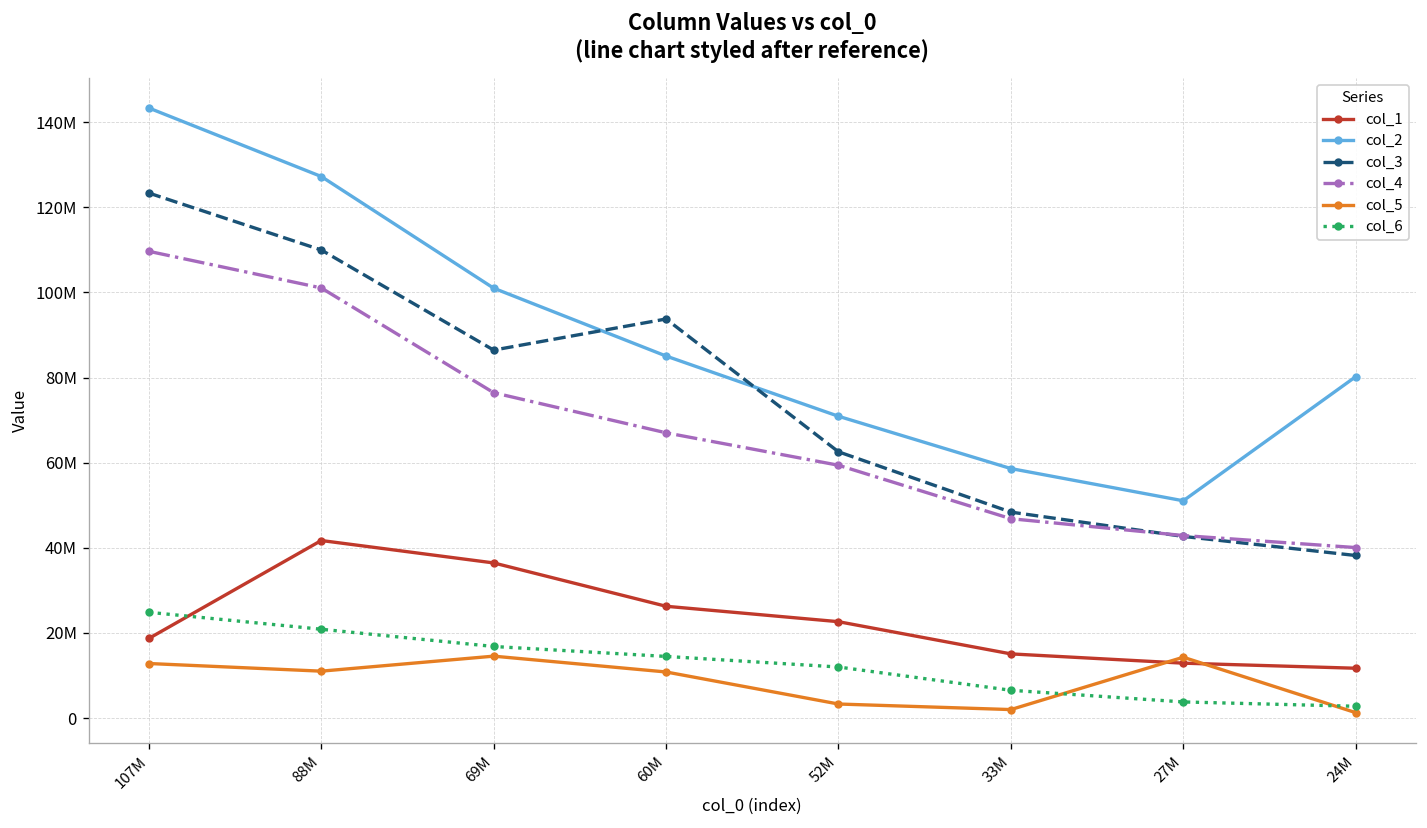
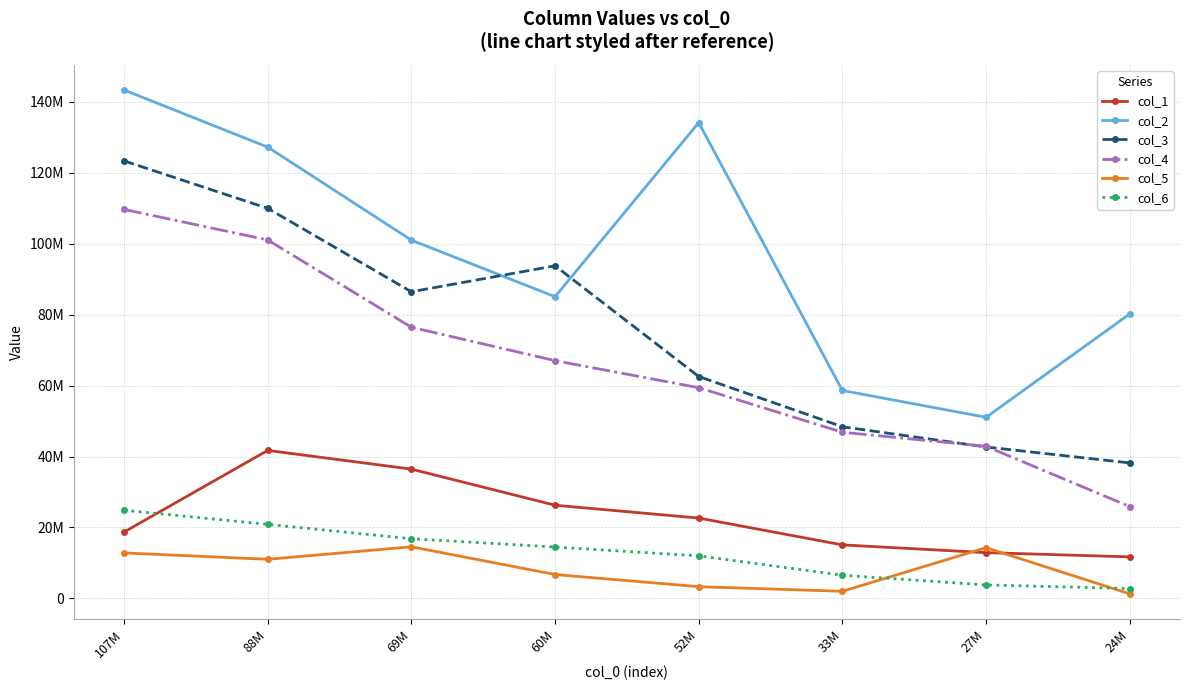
col_5, 60M: 11000000 -> 7000000
col_2, 52M: 71000000 -> 134000000
col_4, 24M: 40000000 -> 26000000
